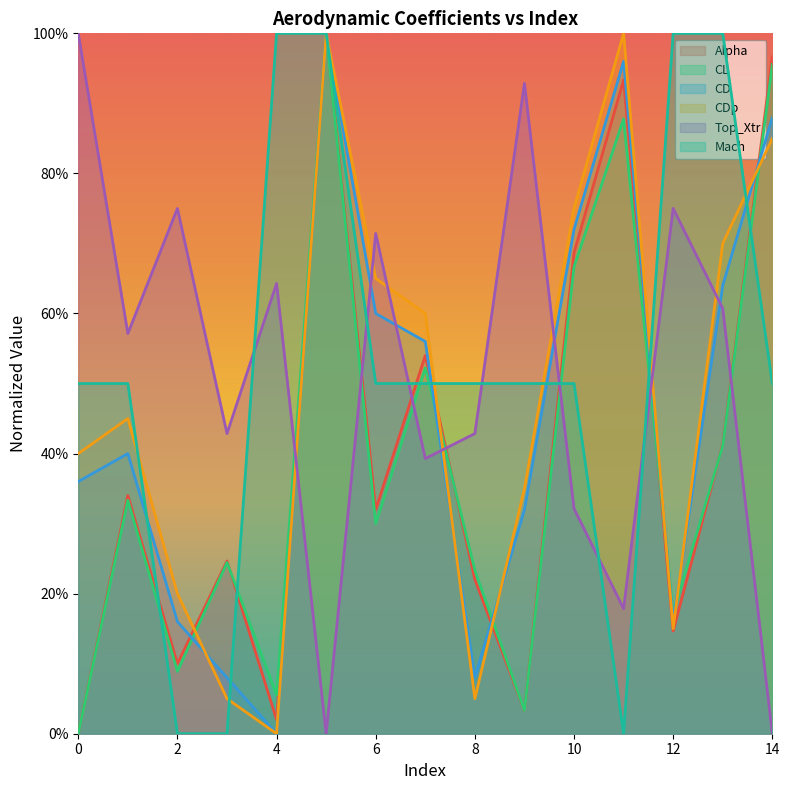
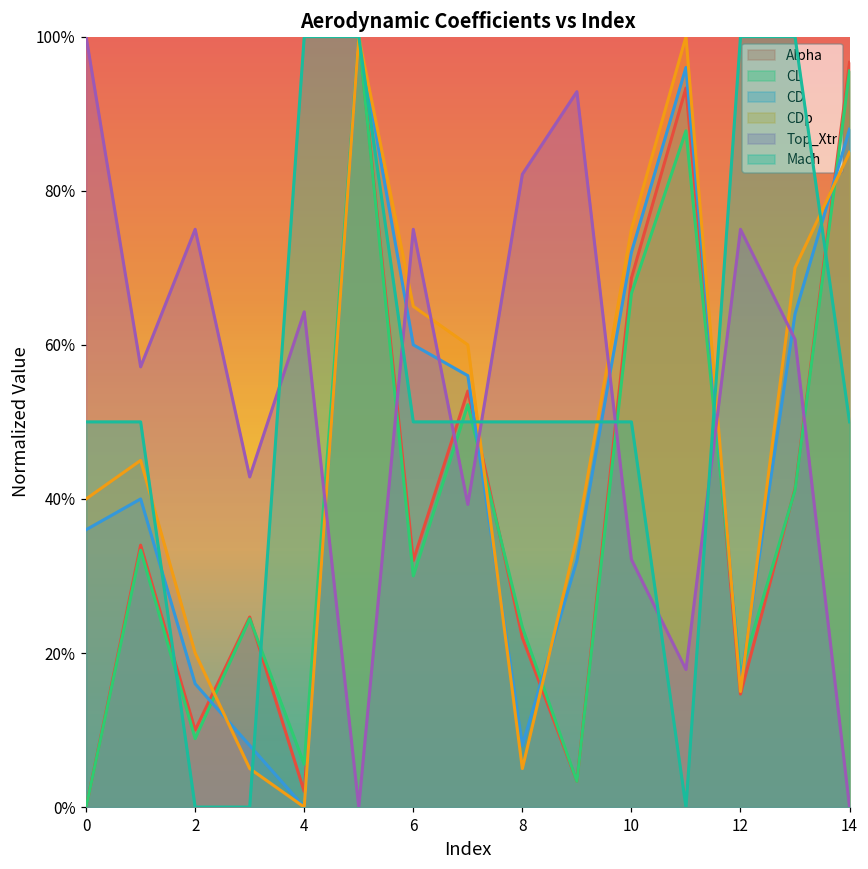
Top_Xtr, 6: 71% -> 75%
Top_Xtr, 8: 43% -> 82%
